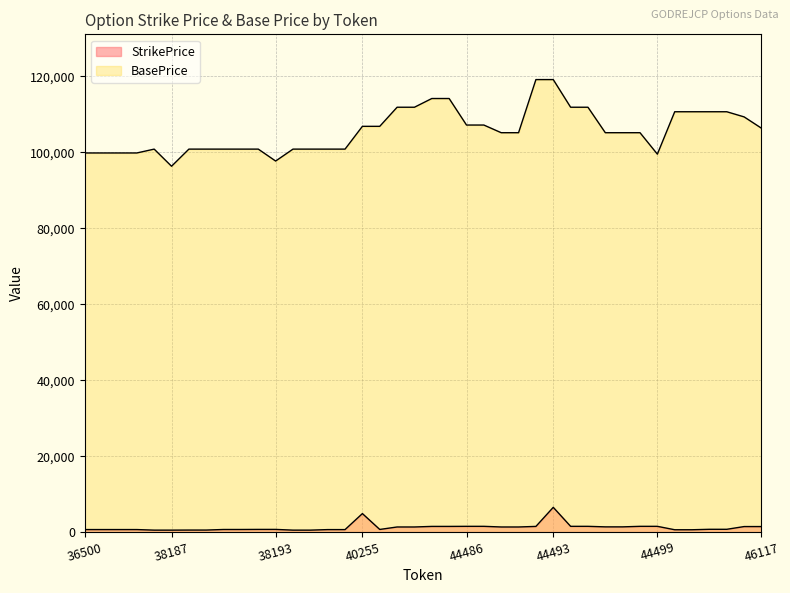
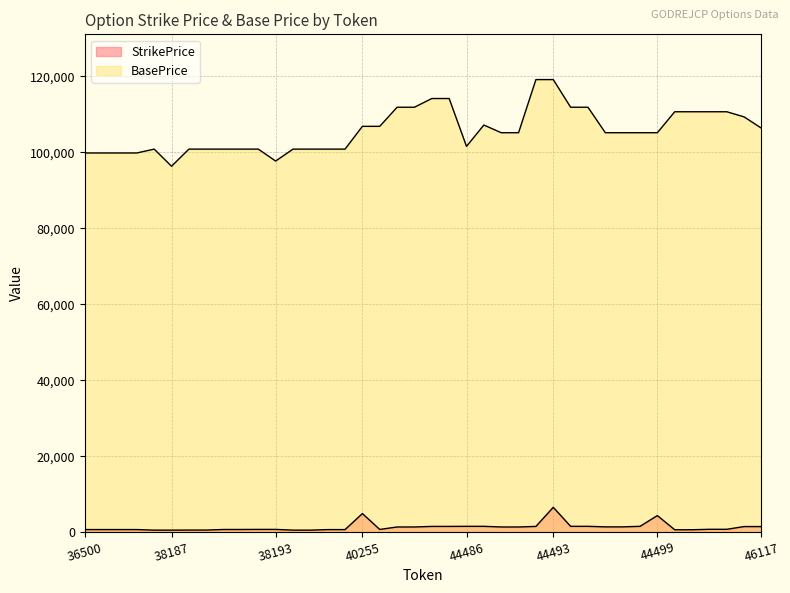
BasePrice, 44486: 107,000 -> 102,000
StrikePrice, 44499: 2,000 -> 4,000
BasePrice, 44499: 100,000 -> 105,000
